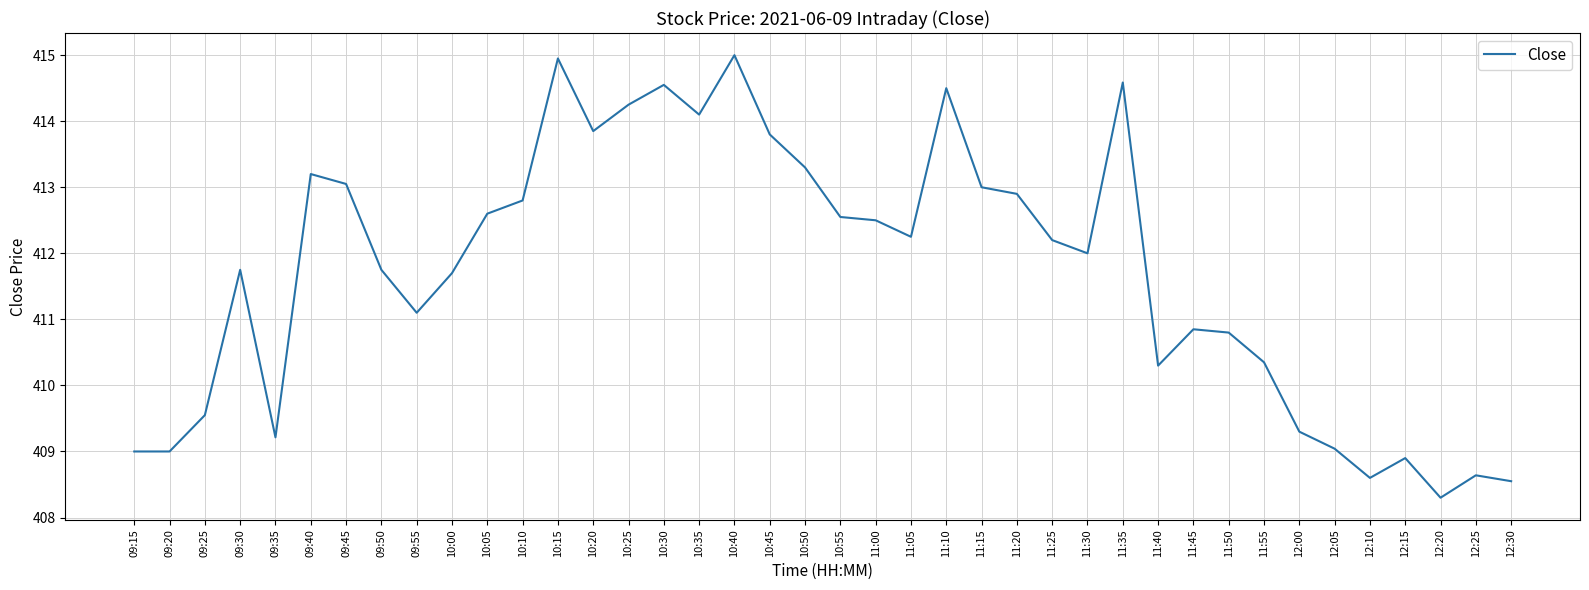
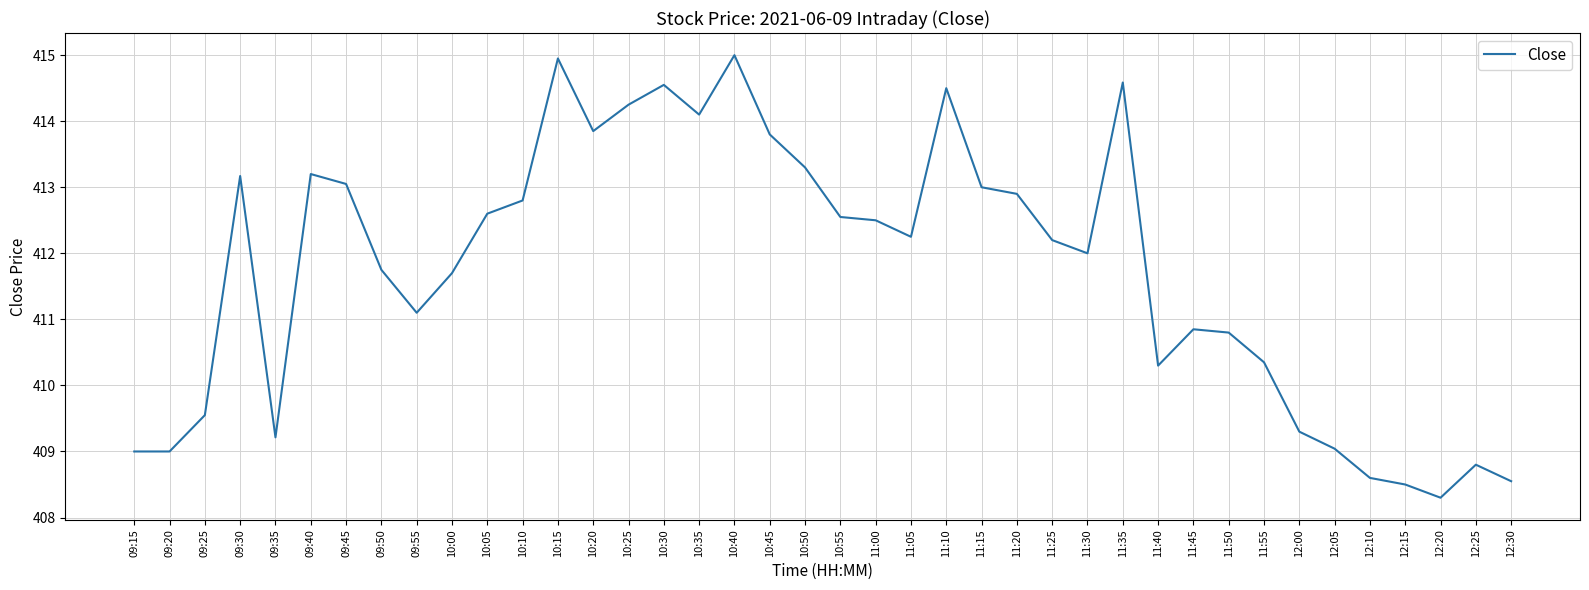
09:30: 411.8 -> 413.2
12:15: 408.9 -> 408.5
12:25: 408.6 -> 408.8
